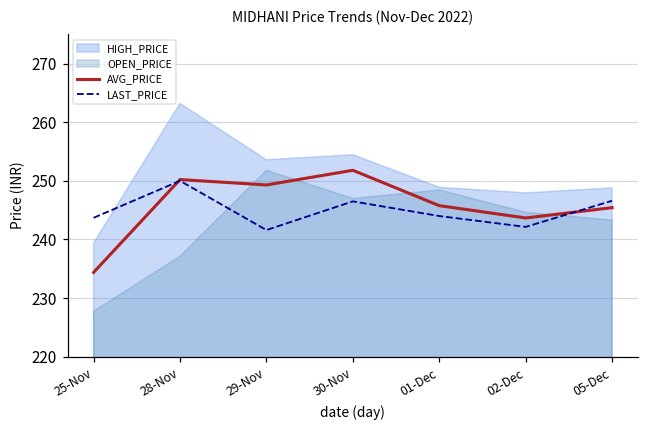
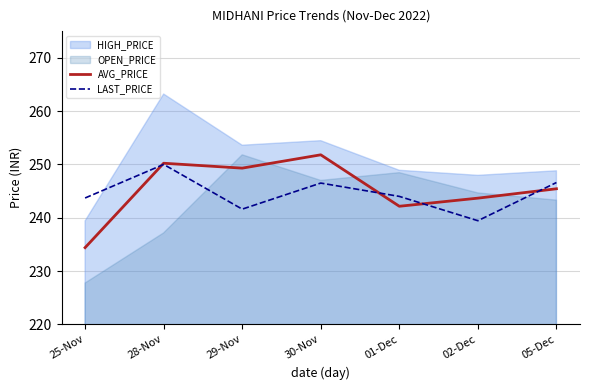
AVG_PRICE, 01-Dec: 246 -> 242
LAST_PRICE, 02-Dec: 242 -> 239
